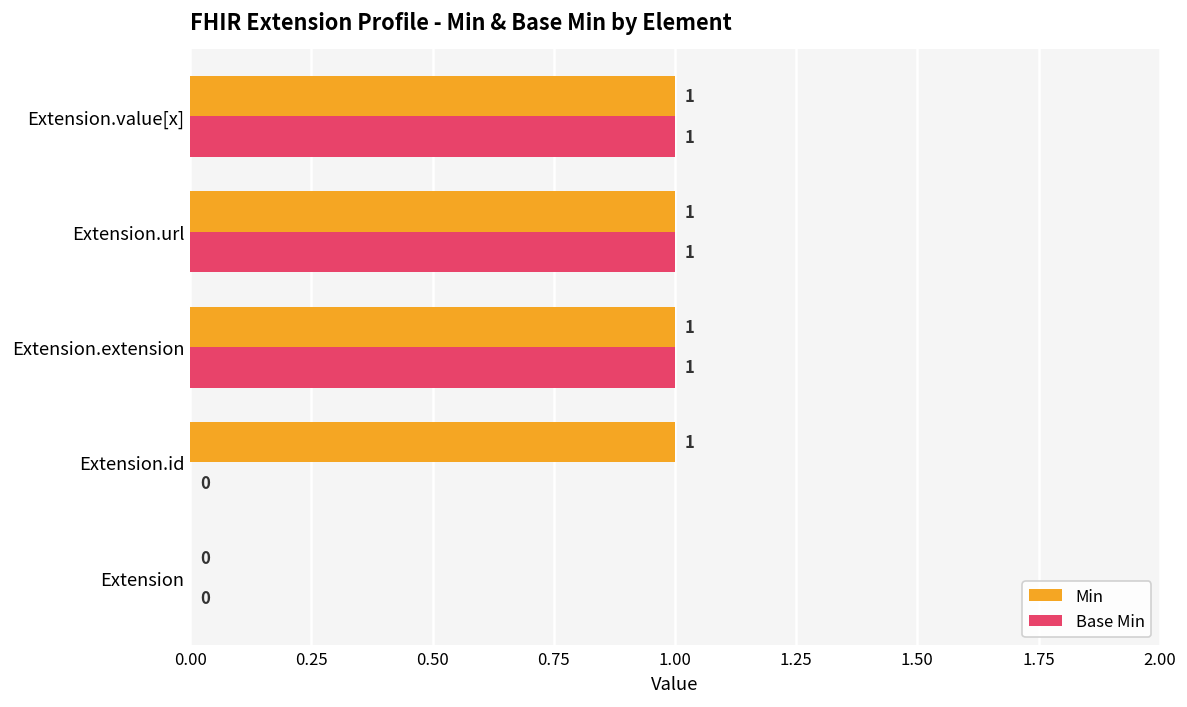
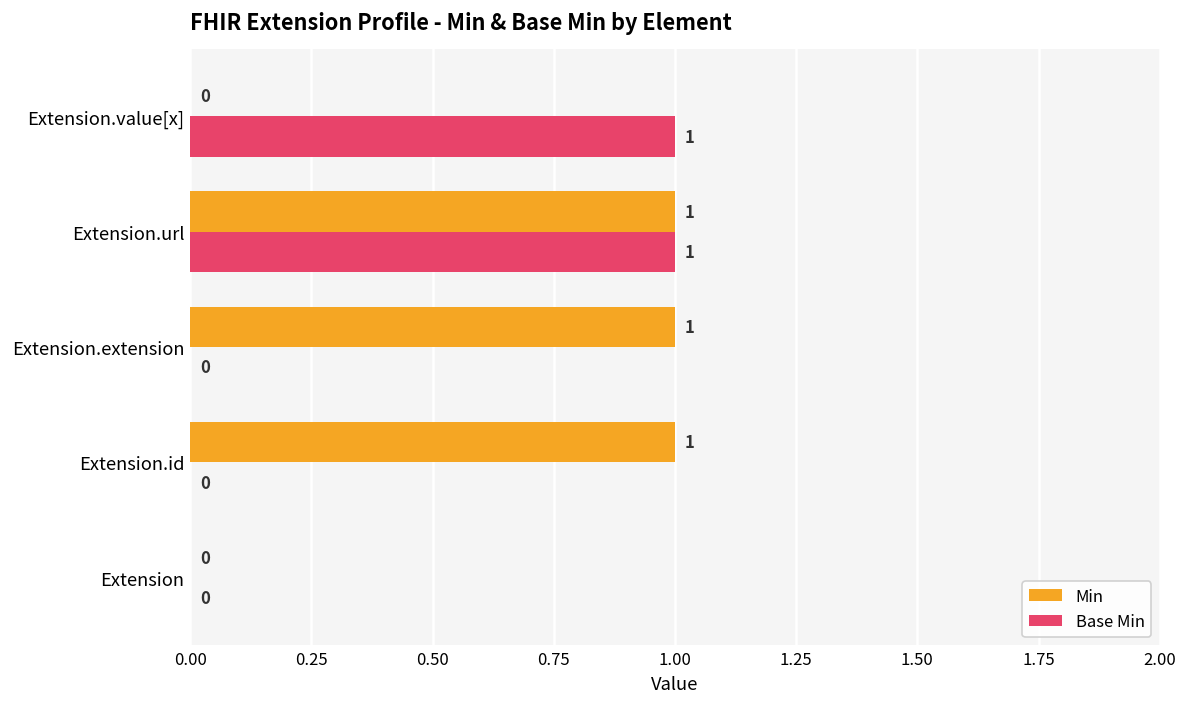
Min, Extension.value[x]: 1 -> 0
Base Min, Extension.extension: 1 -> 0
